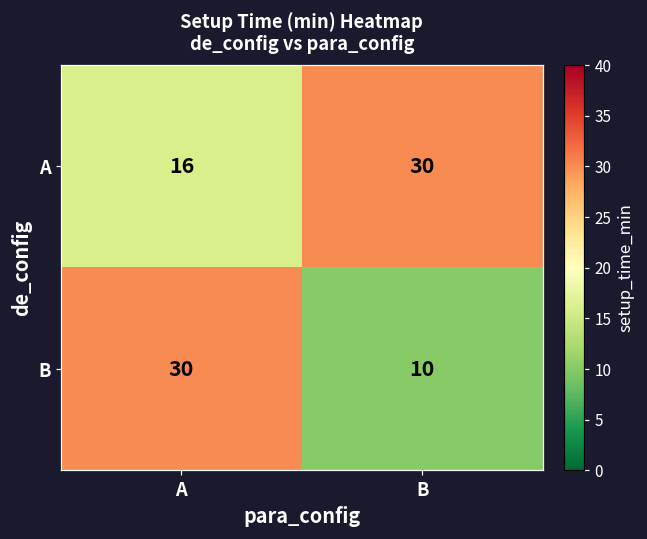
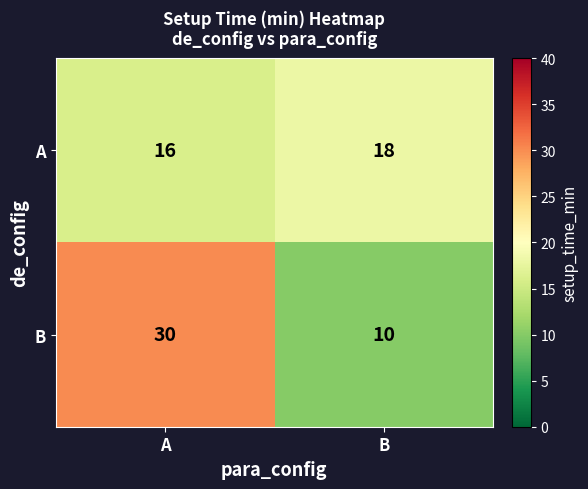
A, B: 30 -> 18
